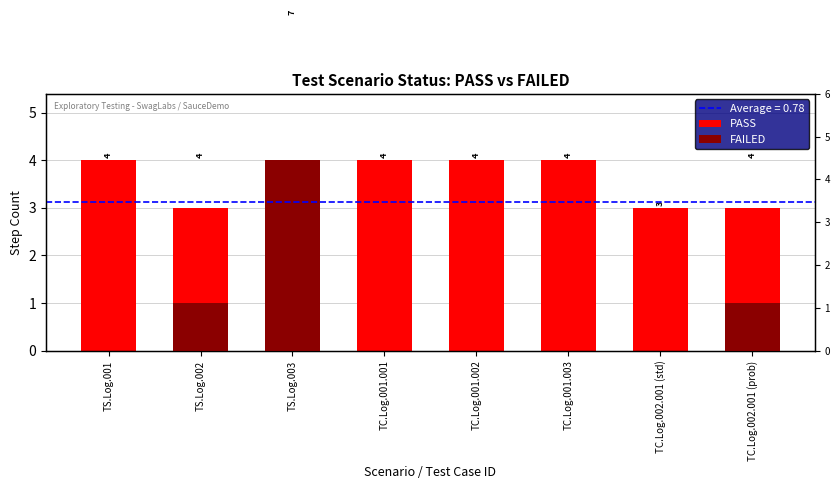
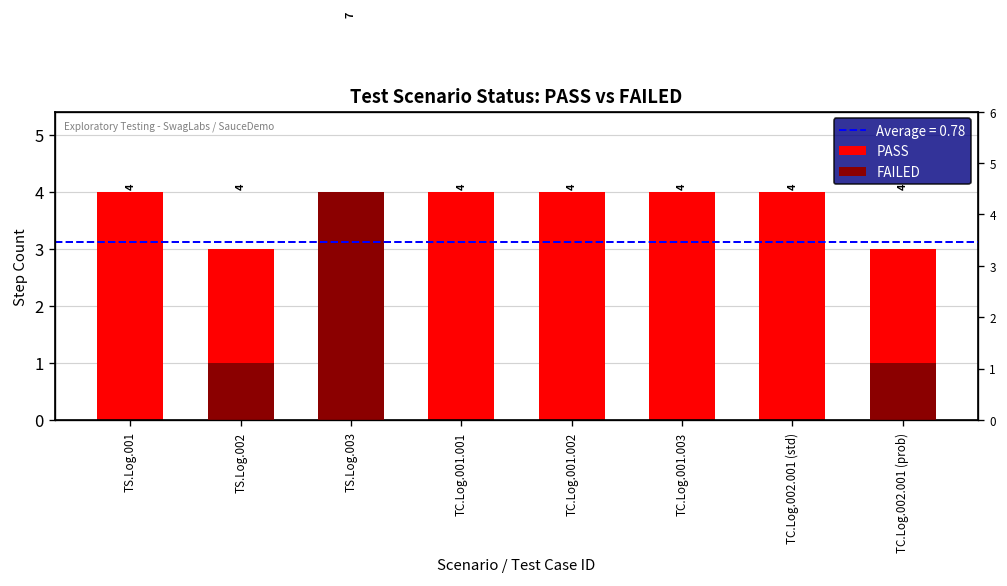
PASS, TC.Log.002.001 (std): 3 -> 4
